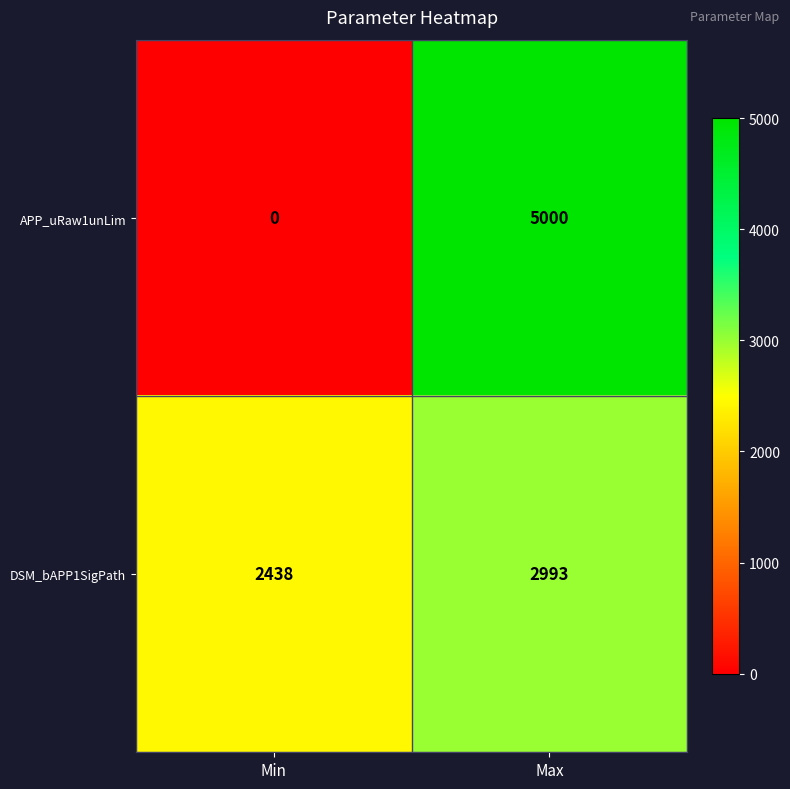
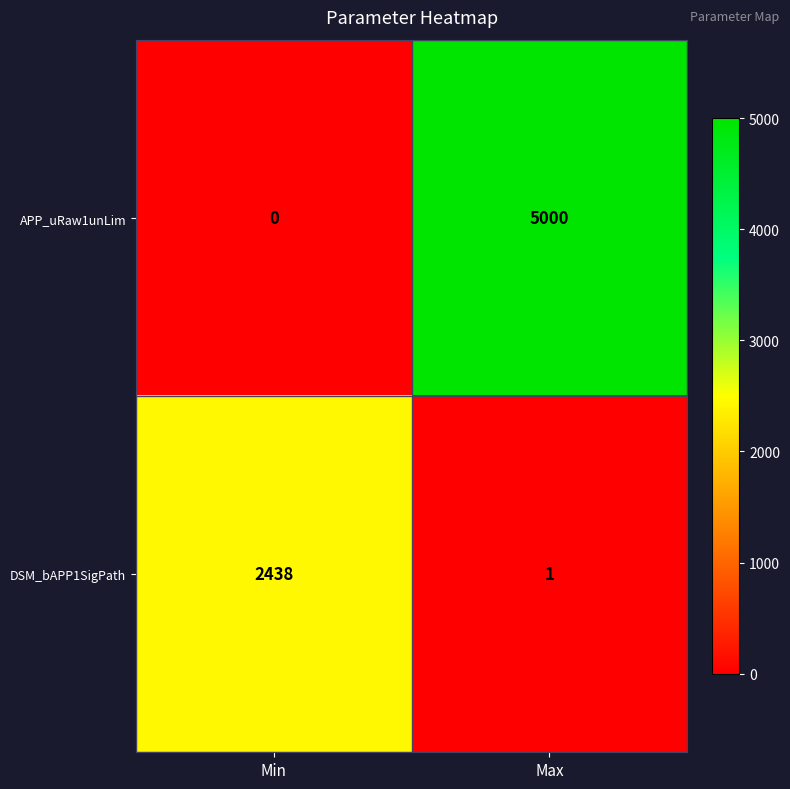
DSM_bAPP1SigPath, Max: 2993 -> 1
